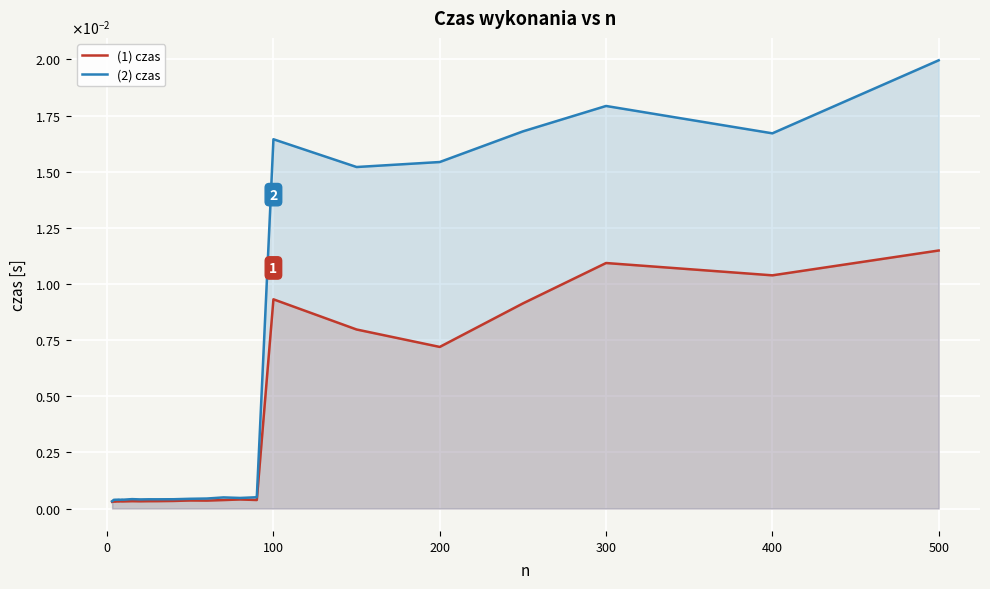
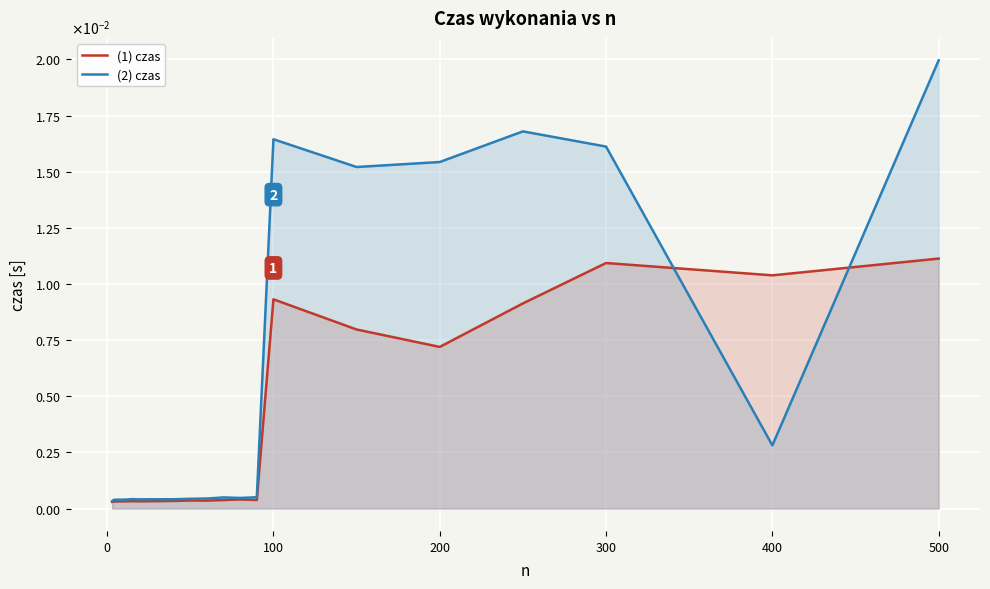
(2) czas, 300: 0.0179 -> 0.0161
(2) czas, 400: 0.0167 -> 0.0028
(1) czas, 500: 0.0115 -> 0.0111
